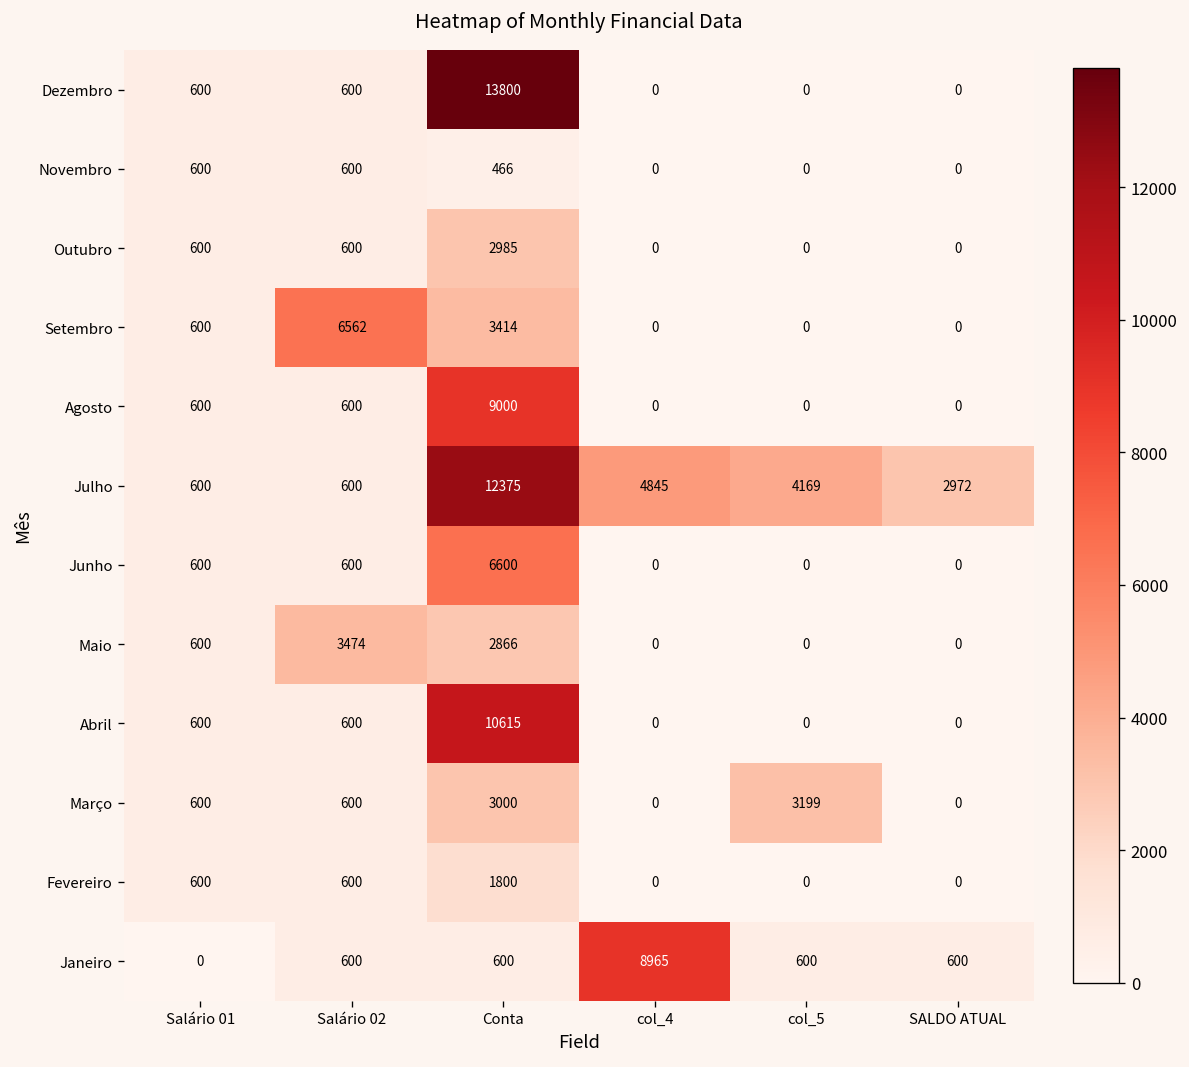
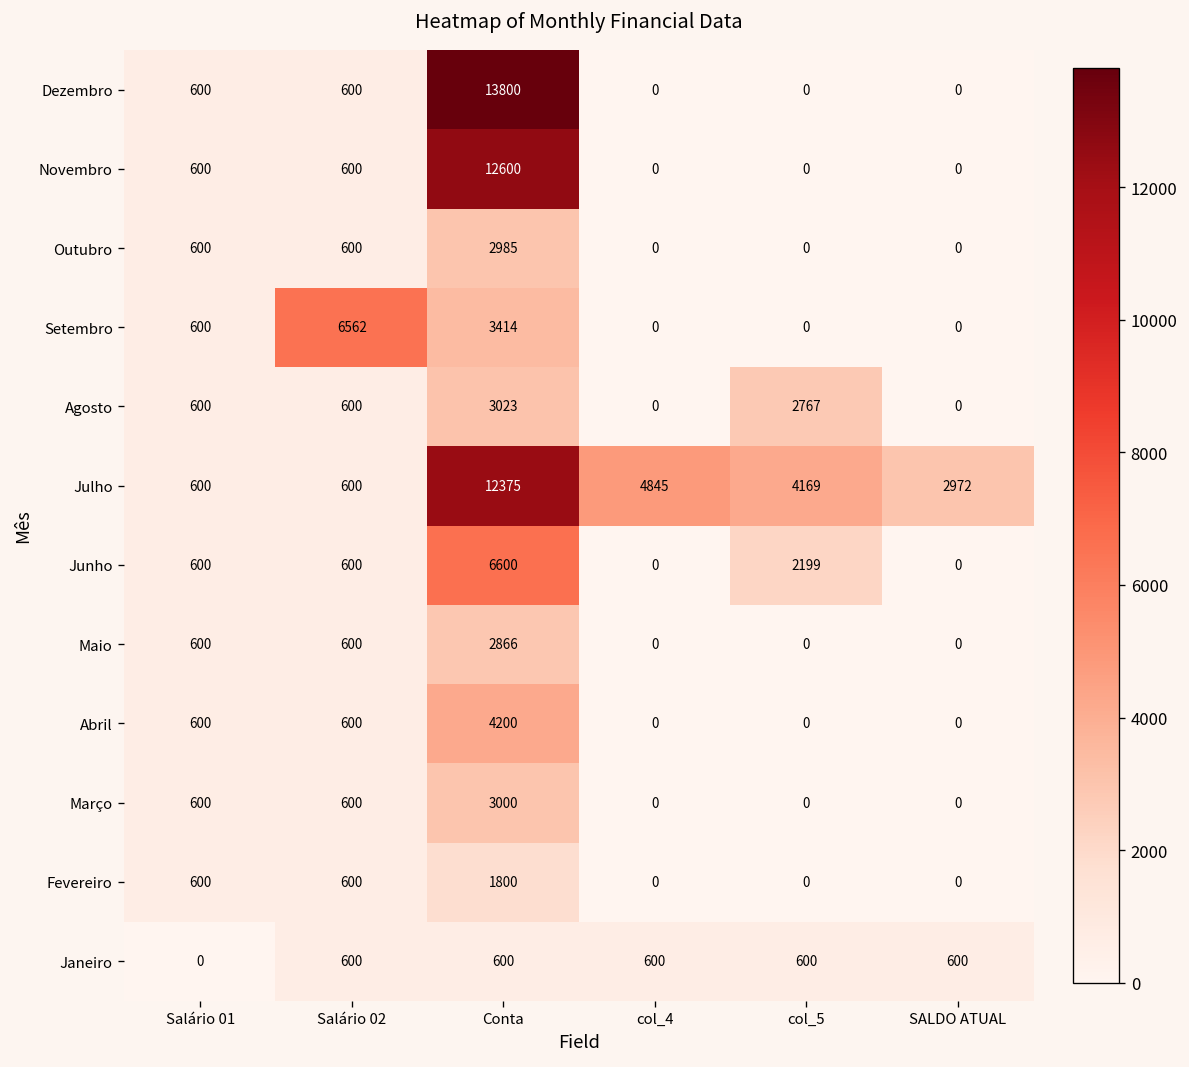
Novembro, Conta: 466 -> 12600
Agosto, Conta: 9000 -> 3023
Agosto, col_5: 0 -> 2767
Junho, col_5: 0 -> 2199
Maio, Salário 02: 3474 -> 600
Abril, Conta: 10615 -> 4200
Março, col_5: 3199 -> 0
Janeiro, col_4: 8965 -> 600
